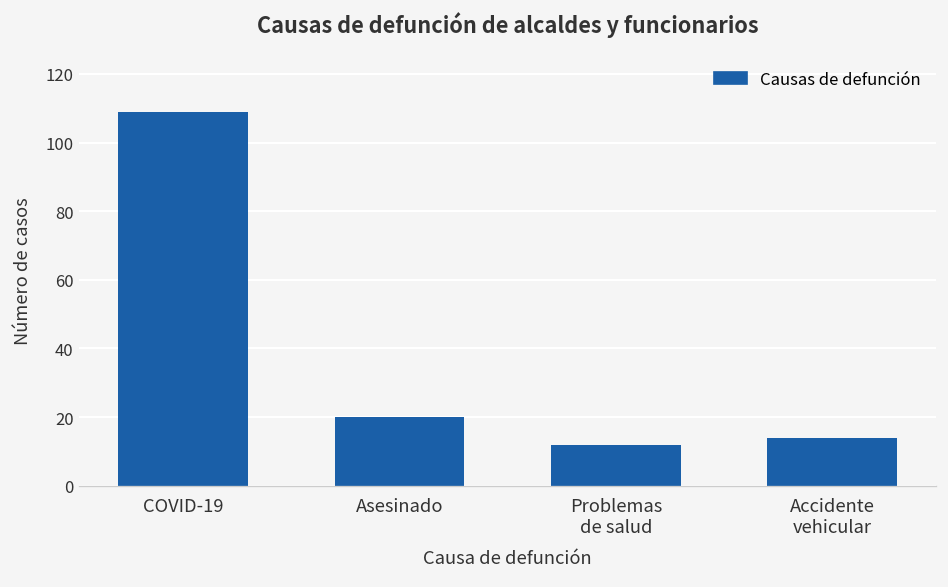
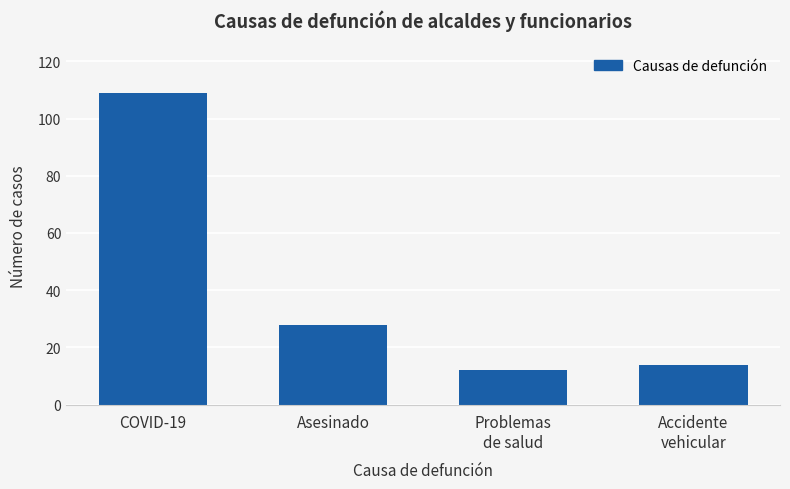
Asesinado: 20 -> 28
